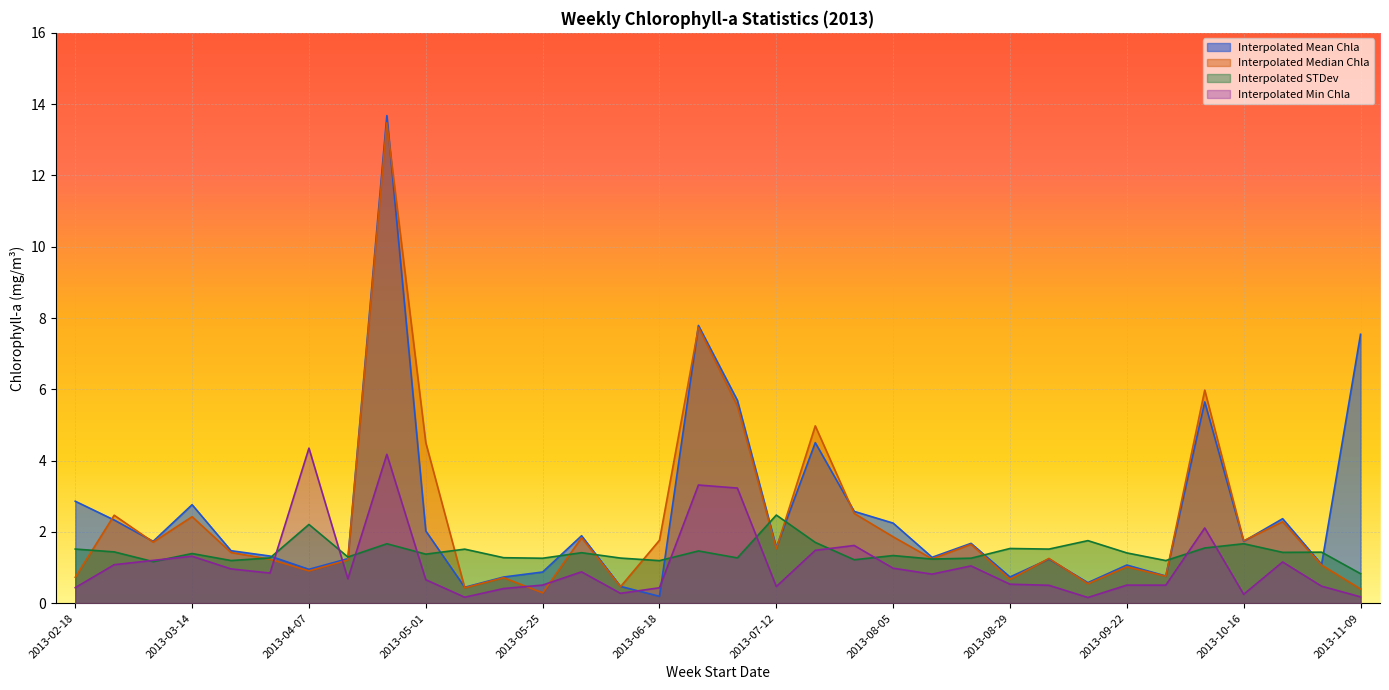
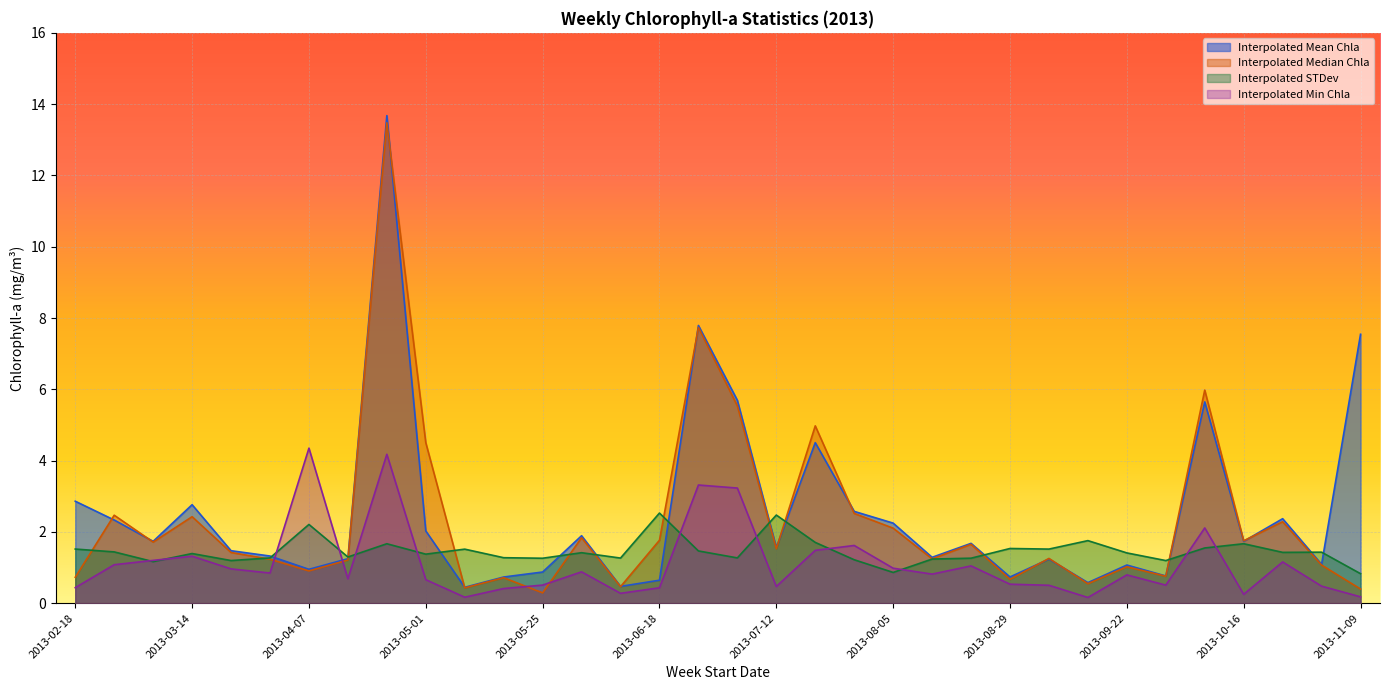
Interpolated Mean Chla, 2013-06-18: 0.2 -> 0.6
Interpolated STDev, 2013-06-18: 1.2 -> 2.5
Interpolated Median Chla, 2013-08-05: 1.9 -> 2.1
Interpolated STDev, 2013-08-05: 1.3 -> 0.9
Interpolated Min Chla, 2013-09-22: 0.5 -> 0.8
